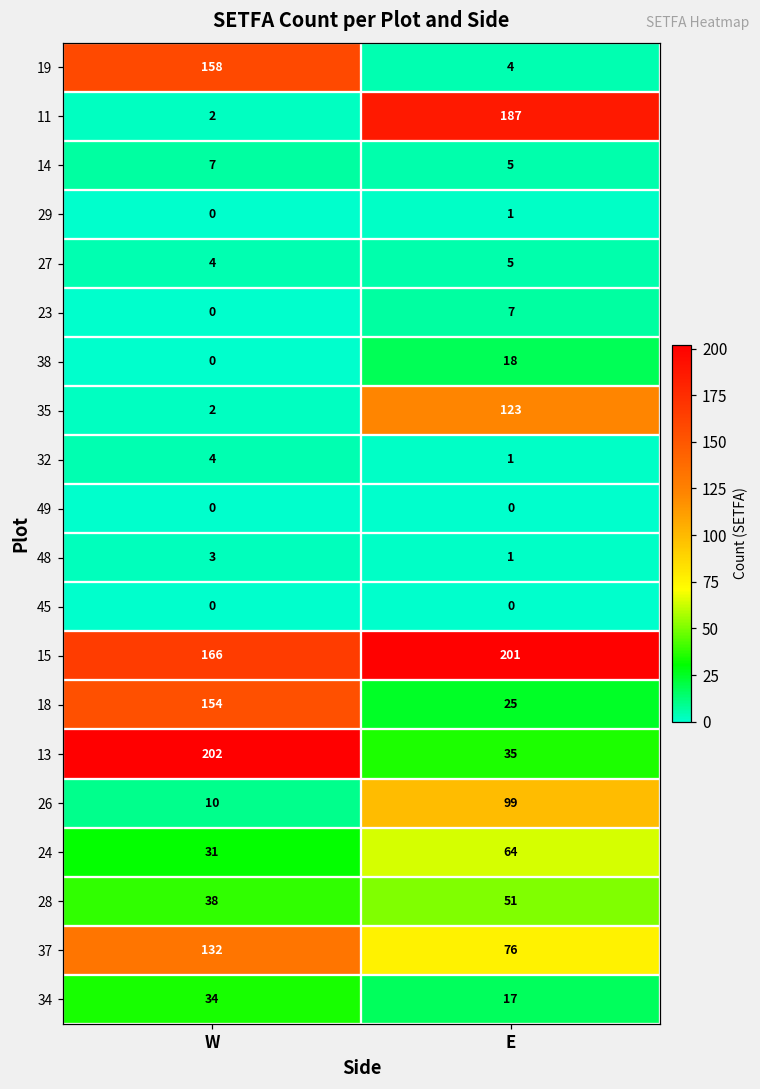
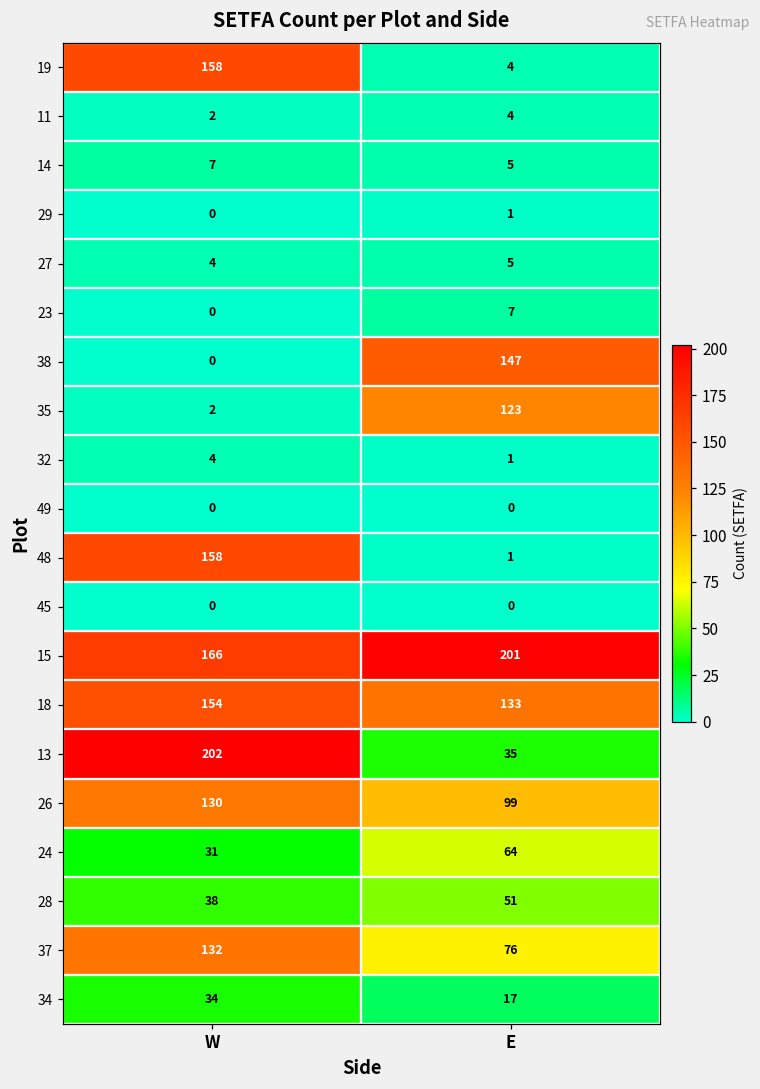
11, E: 187 -> 4
38, E: 18 -> 147
48, W: 3 -> 158
18, E: 25 -> 133
26, W: 10 -> 130
